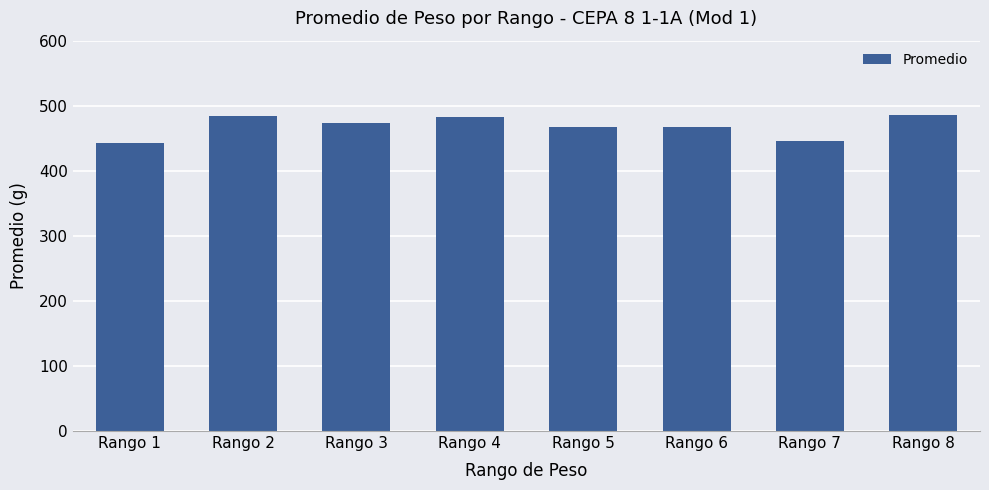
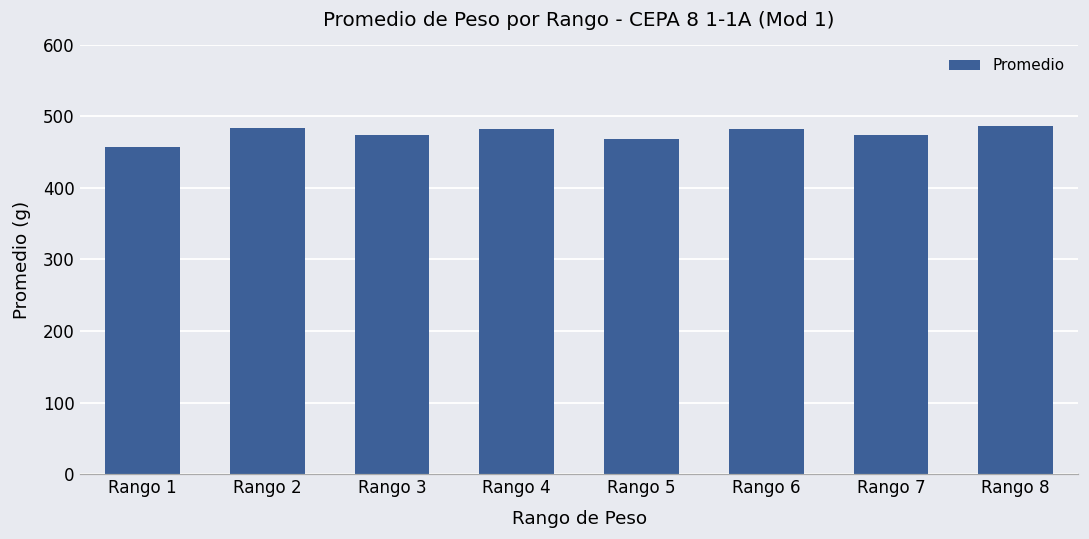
Rango 1: 440 -> 460
Rango 6: 470 -> 480
Rango 7: 450 -> 470
